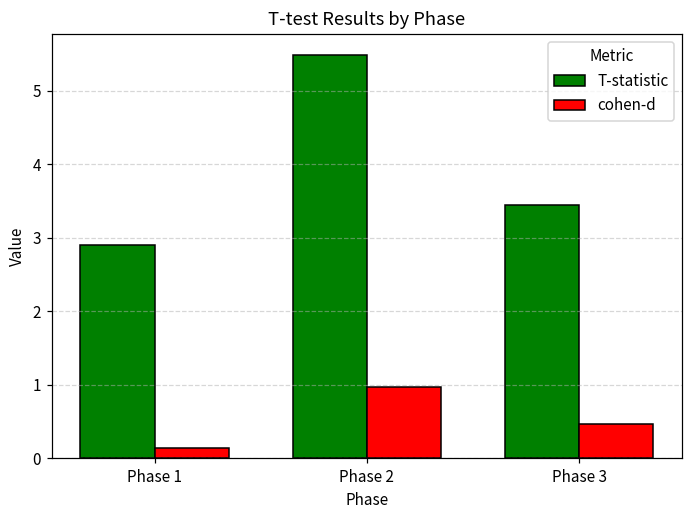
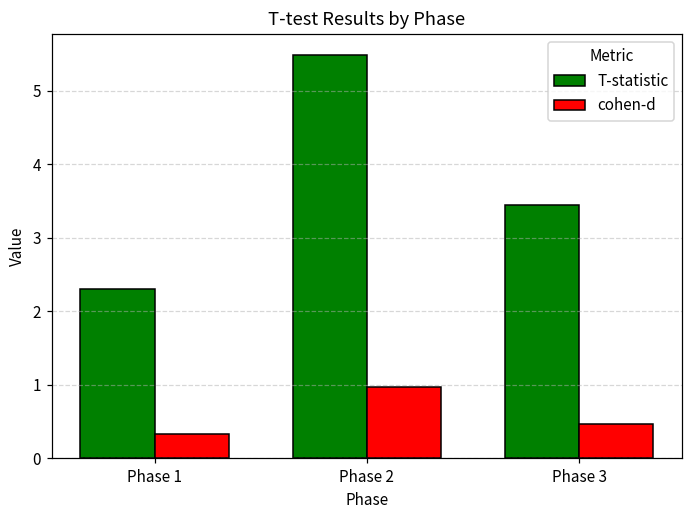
T-statistic, Phase 1: 2.9 -> 2.3
cohen-d, Phase 1: 0.1 -> 0.3
